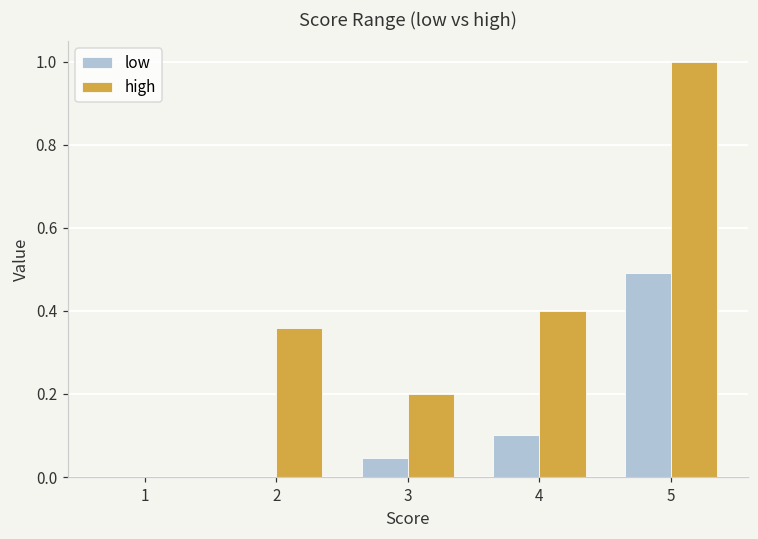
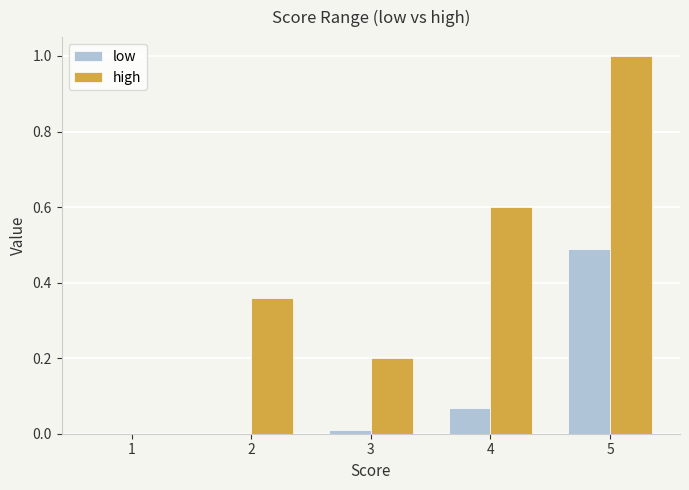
low, 3: 0.05 -> 0.01
low, 4: 0.10 -> 0.07
high, 4: 0.4 -> 0.6
